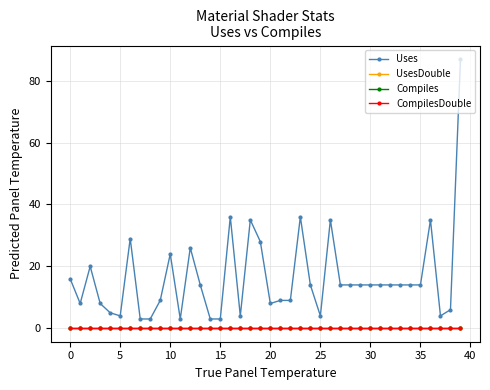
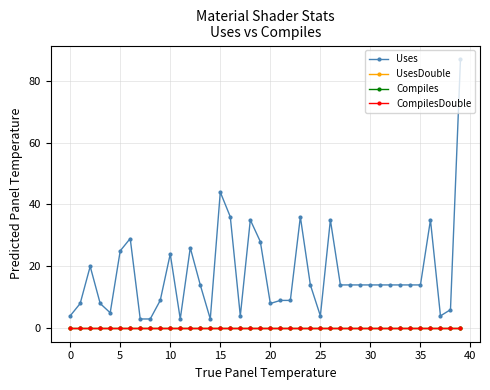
Uses, 0: 16 -> 4
Uses, 5: 4 -> 25
Uses, 15: 3 -> 44
